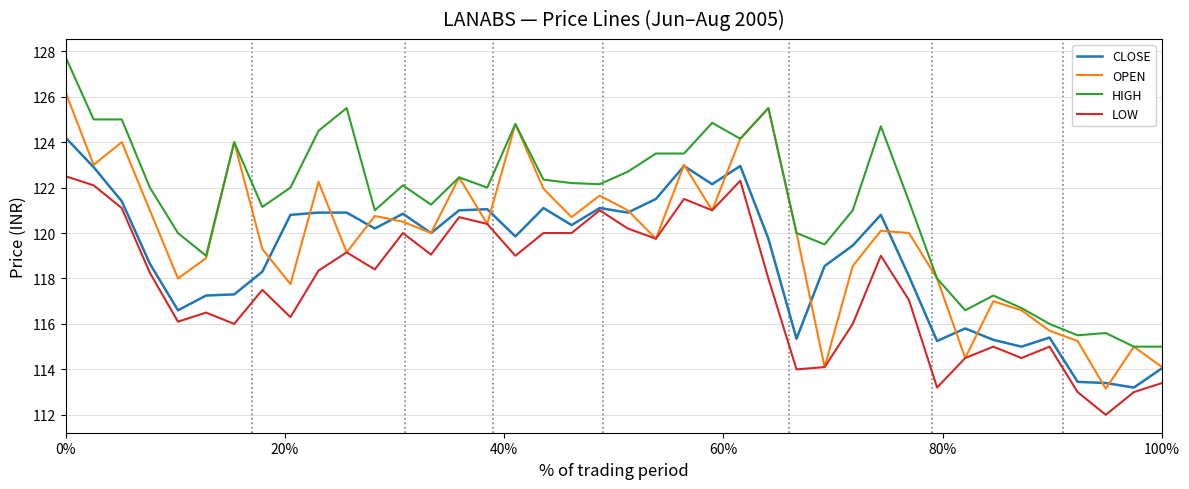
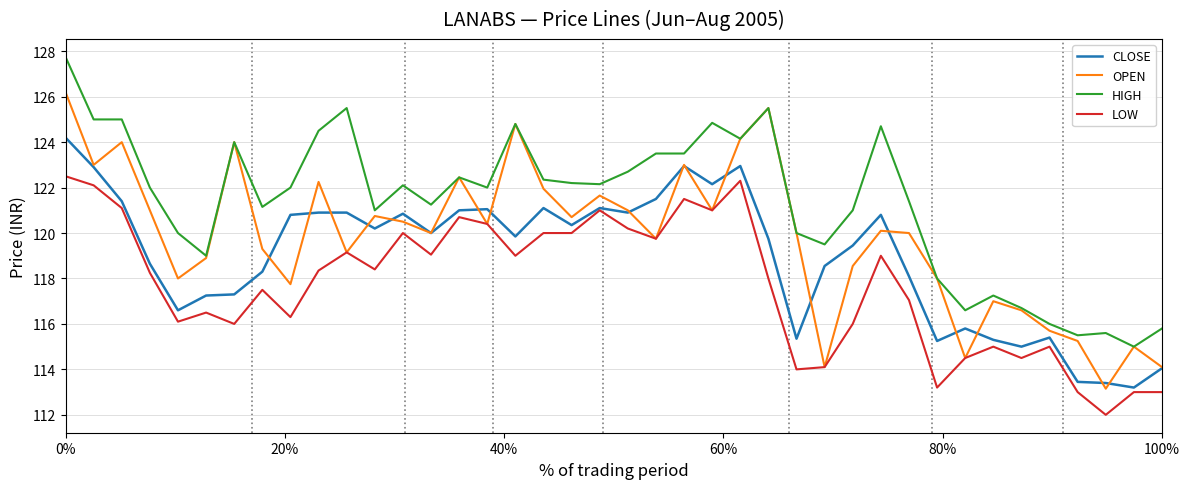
HIGH, 100%: 115.0 -> 115.8
LOW, 100%: 113.4 -> 113.0
